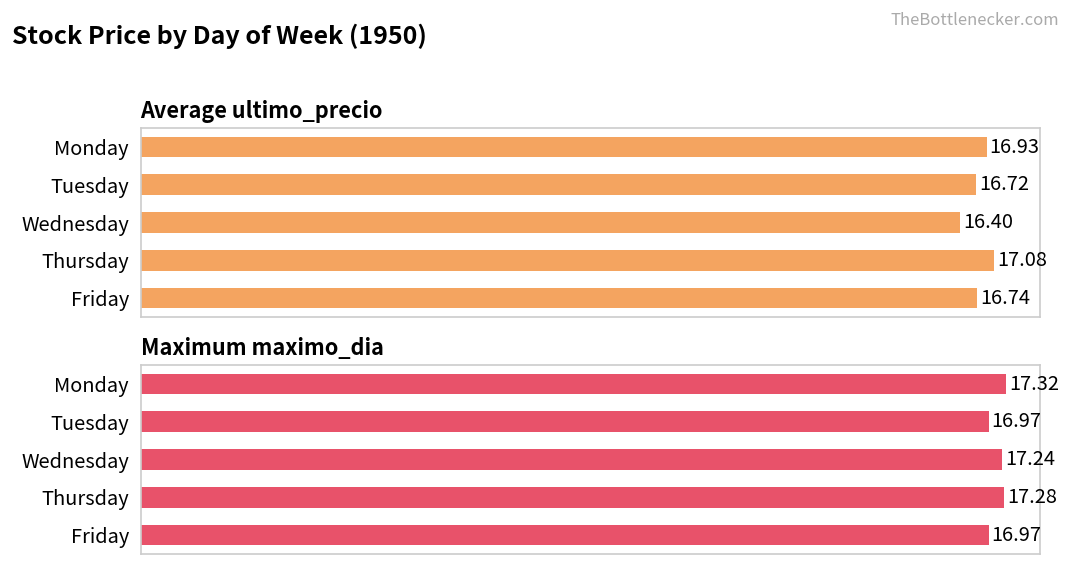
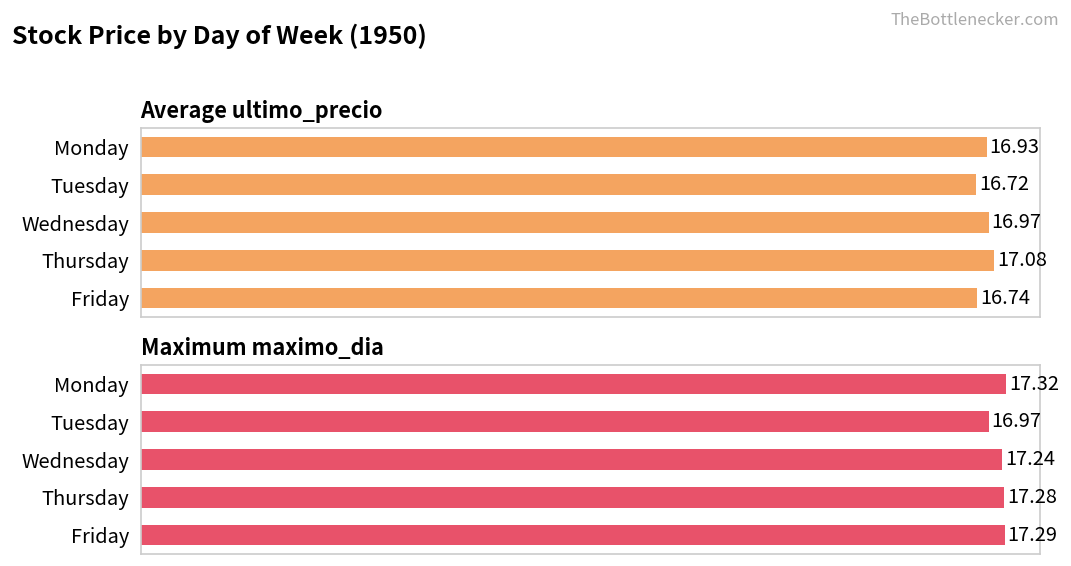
Average ultimo_precio, Wednesday: 16.40 -> 16.97
Maximum maximo_dia, Friday: 16.97 -> 17.29
